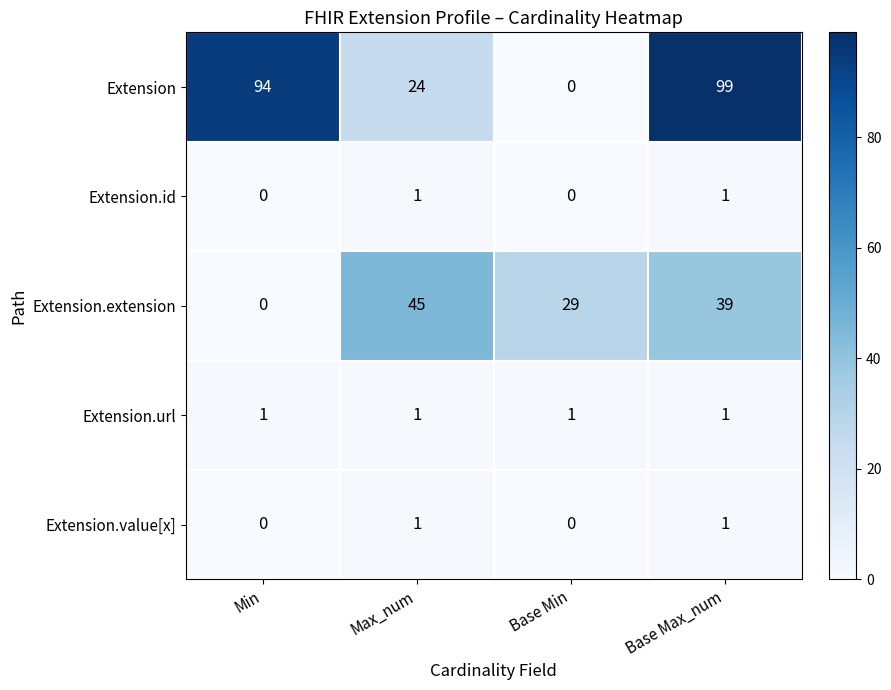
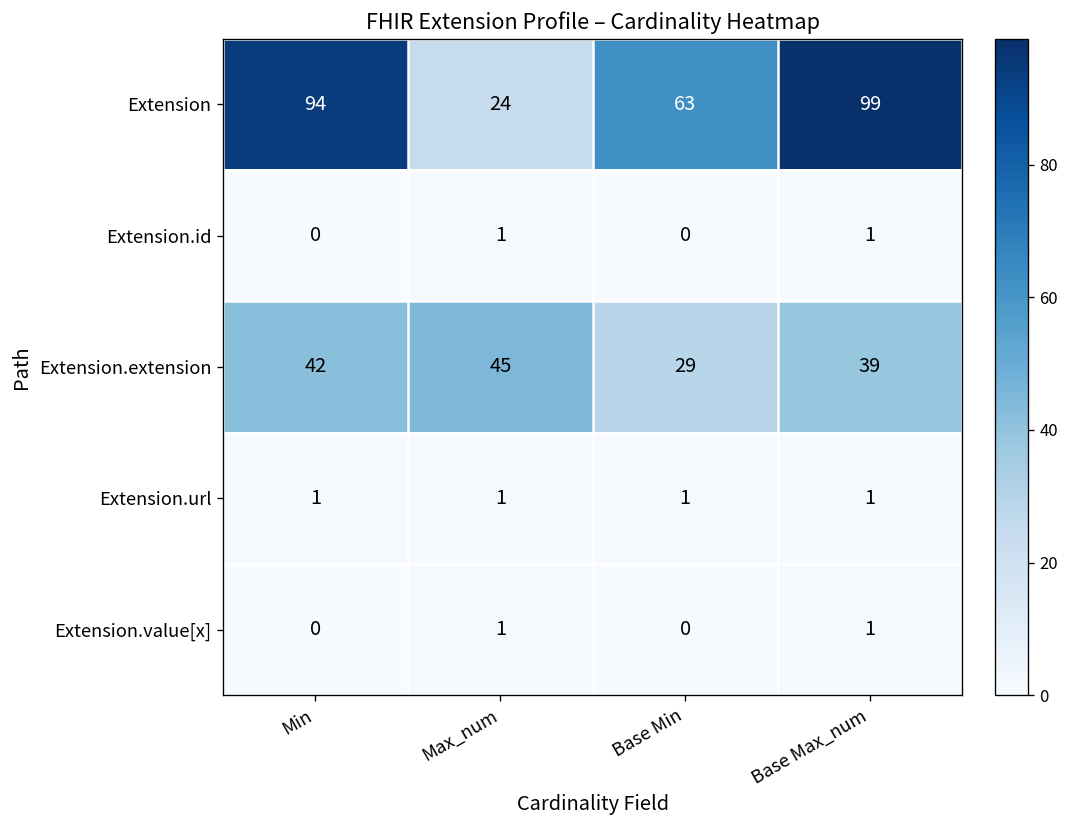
Extension, Base Min: 0 -> 63
Extension.extension, Min: 0 -> 42
